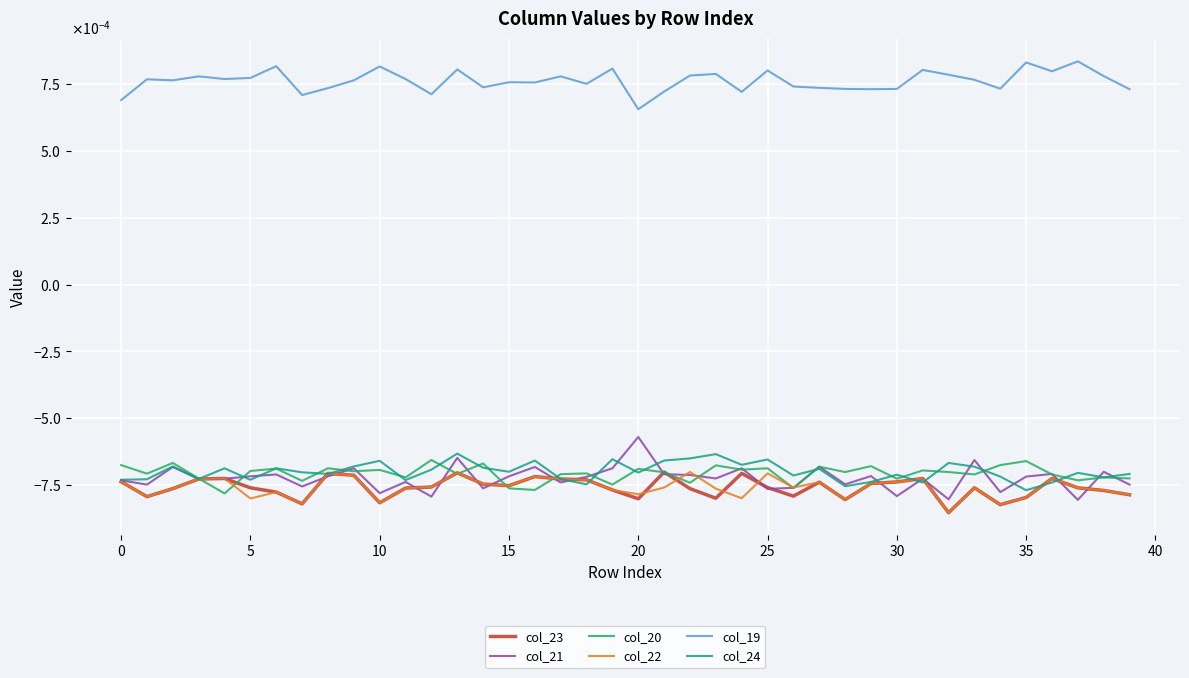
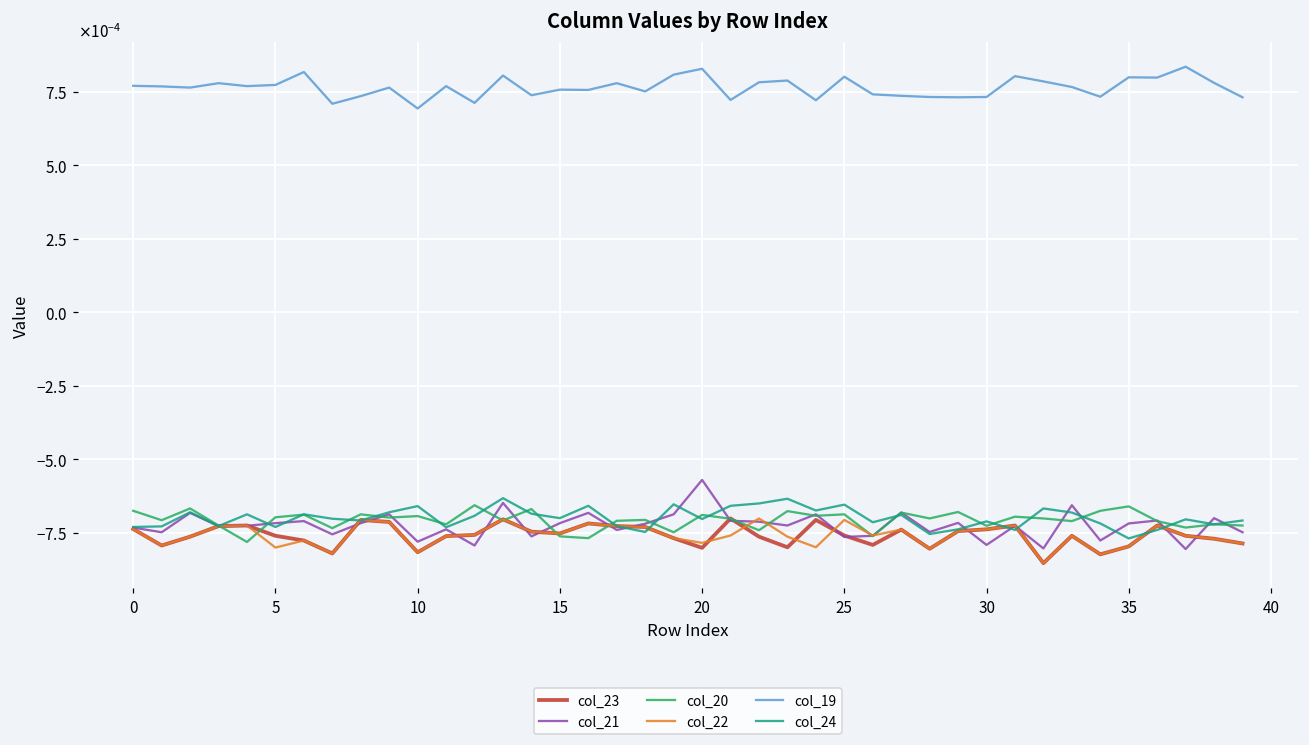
col_19, 0: 0.00069 -> 0.00077
col_19, 10: 0.00082 -> 0.00069
col_19, 20: 0.00066 -> 0.00083
col_19, 35: 0.00083 -> 0.00080
